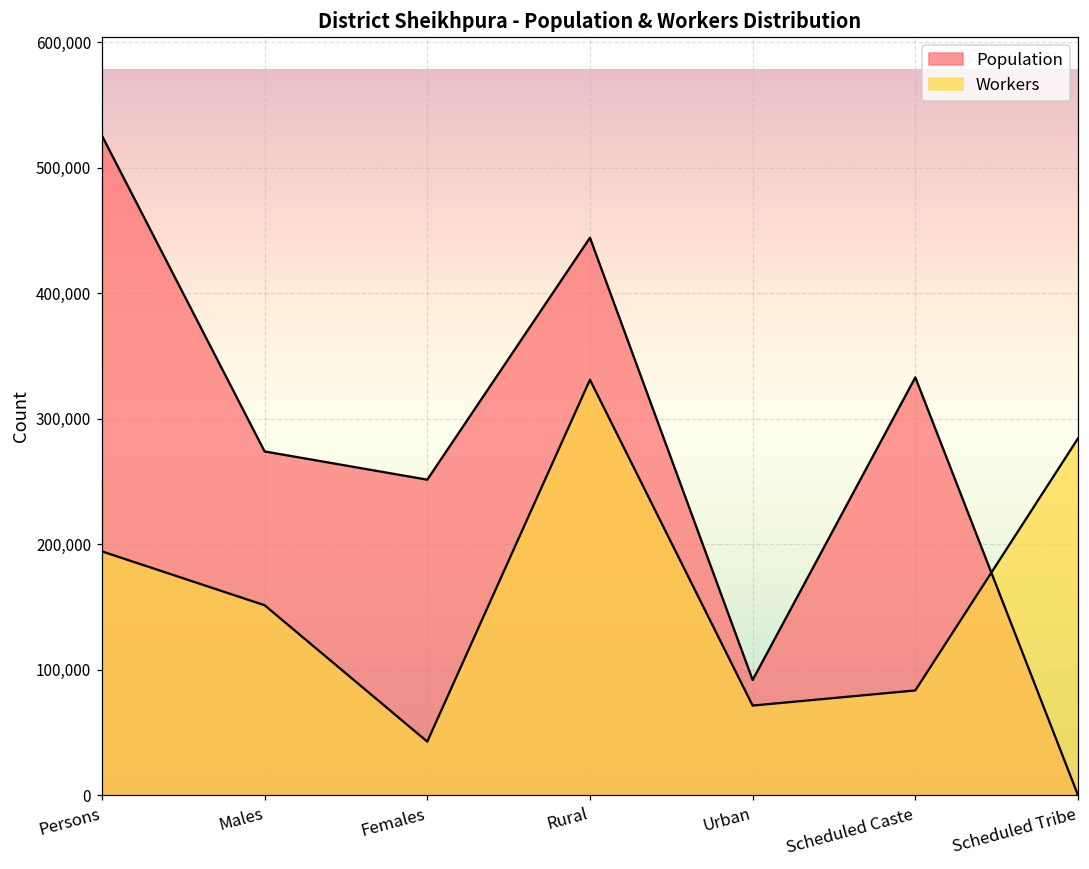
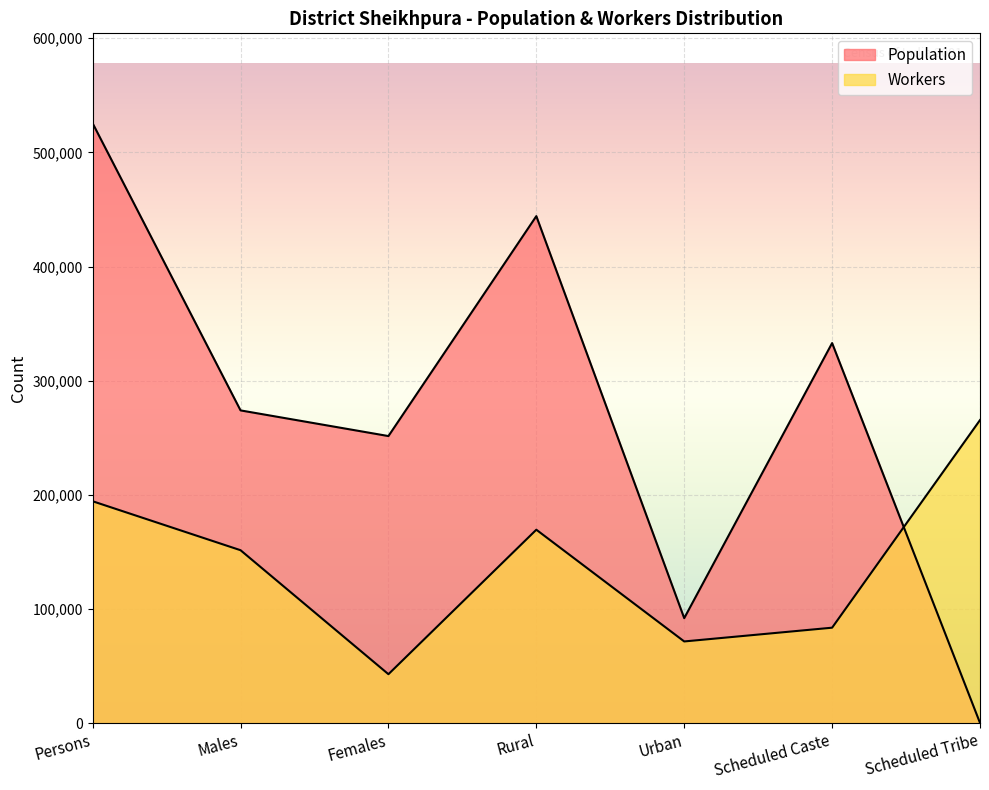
Workers, Rural: 331,000 -> 169,000
Workers, Scheduled Tribe: 284,000 -> 266,000
